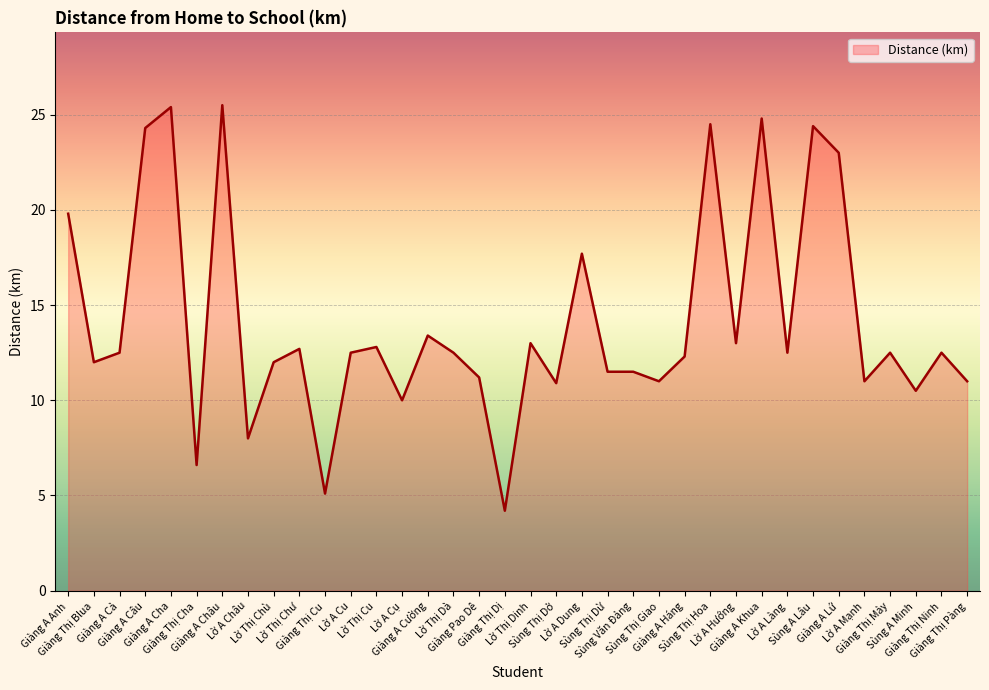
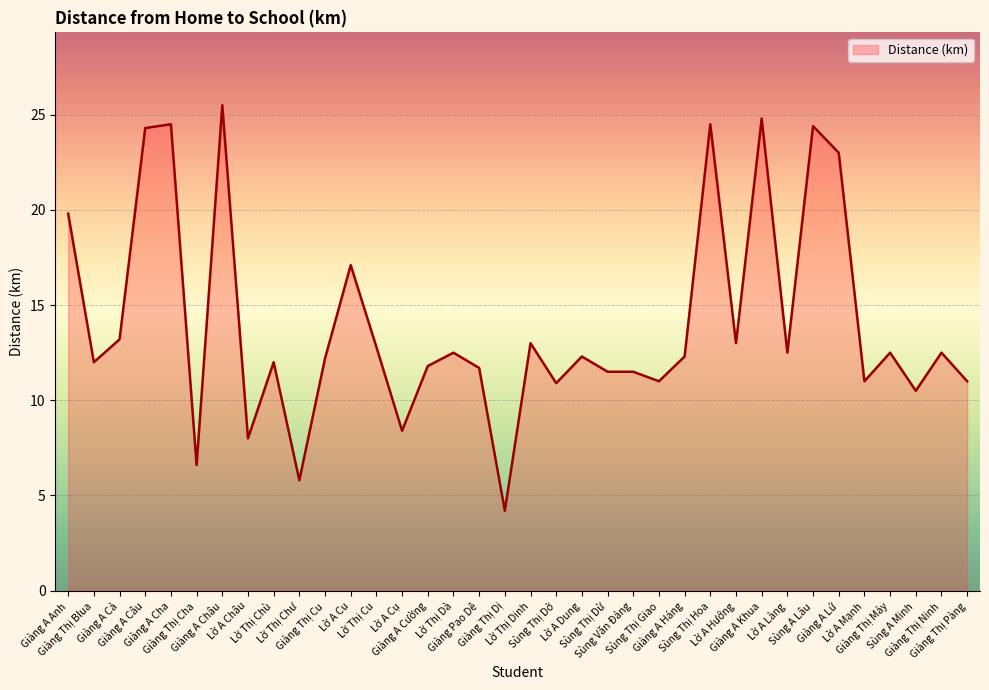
Giàng A Cả: 12.5 -> 13.2
Giàng A Cha: 25.4 -> 24.5
Lờ Thị Chư: 12.7 -> 5.8
Giàng Thị Cu: 5.1 -> 12.2
Lờ A Cu: 12.5 -> 17.1
Lờ A Cụ: 10.0 -> 8.4
Giàng A Cường: 13.4 -> 11.8
Giàng Pao Dê: 11.2 -> 11.7
Lờ A Dung: 17.7 -> 12.3
